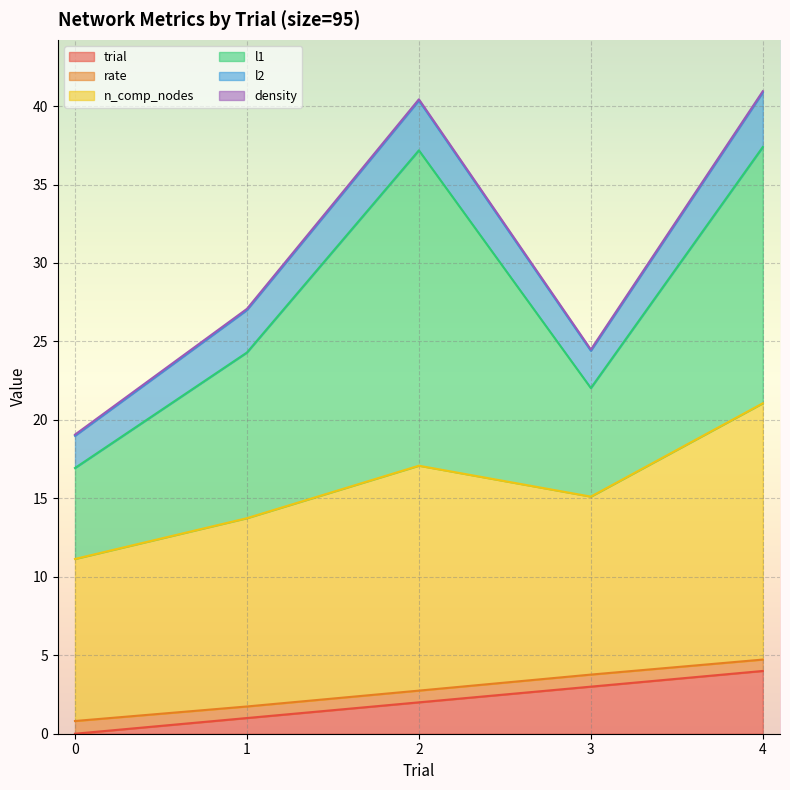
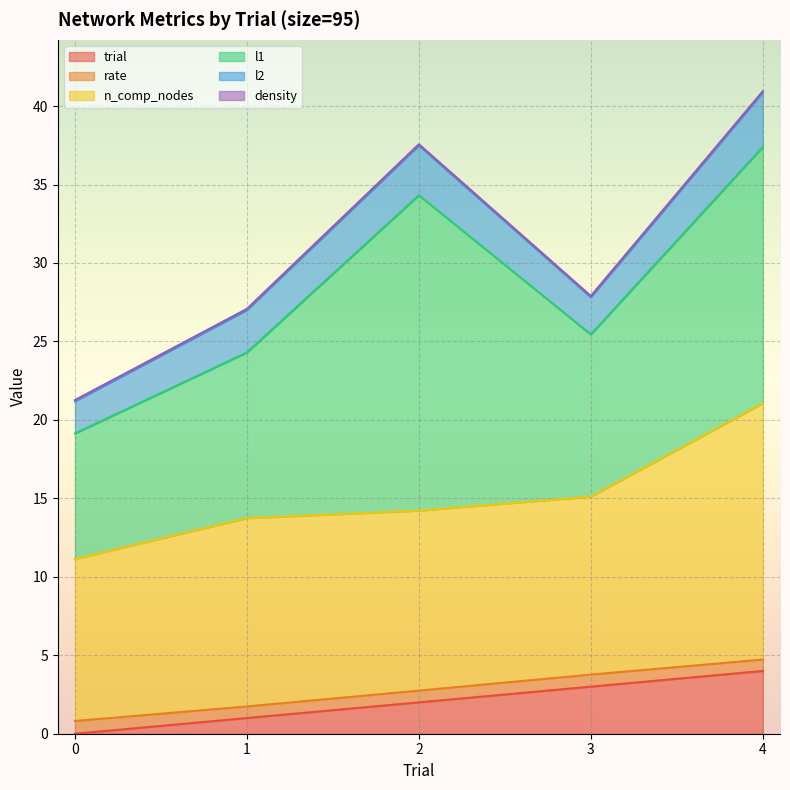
l1, 0: 5.8 -> 8.0
n_comp_nodes, 2: 14.3 -> 11.5
l1, 3: 6.9 -> 10.3
